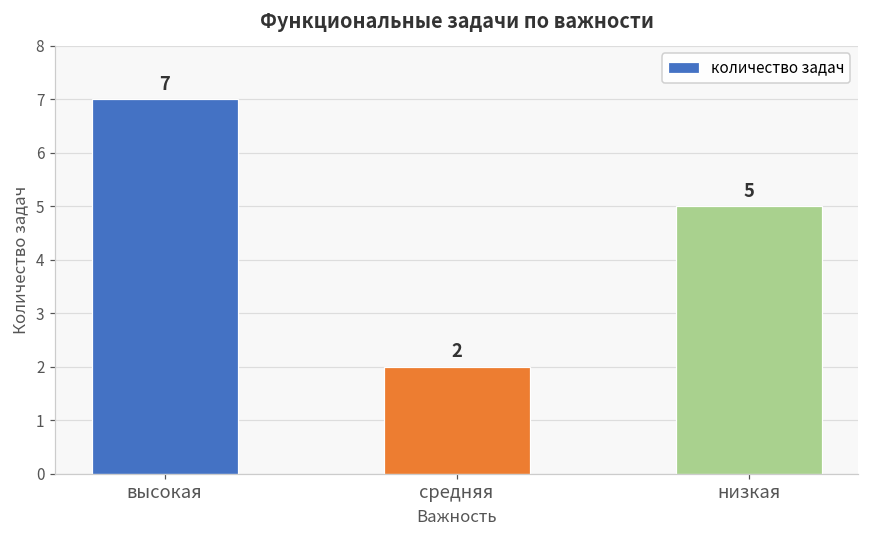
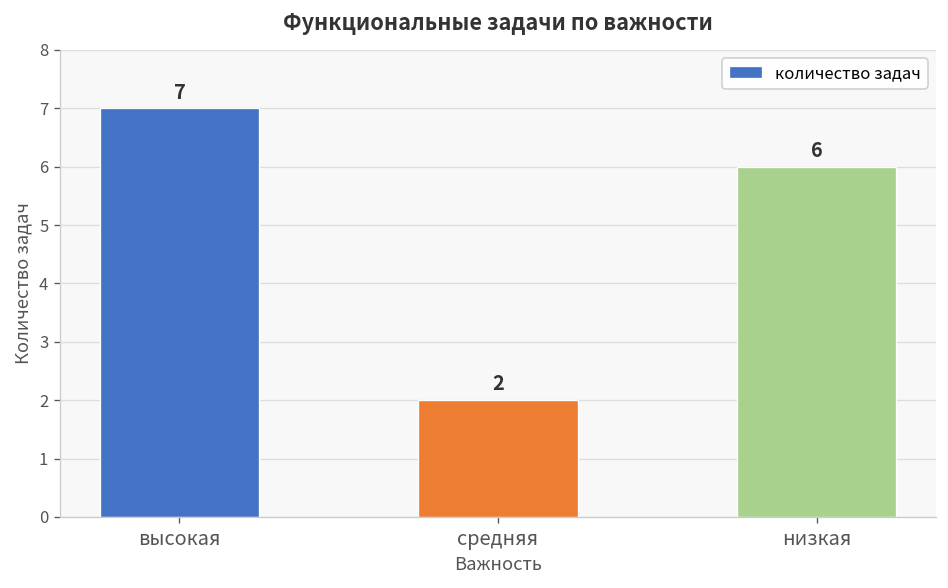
низкая: 5 -> 6
